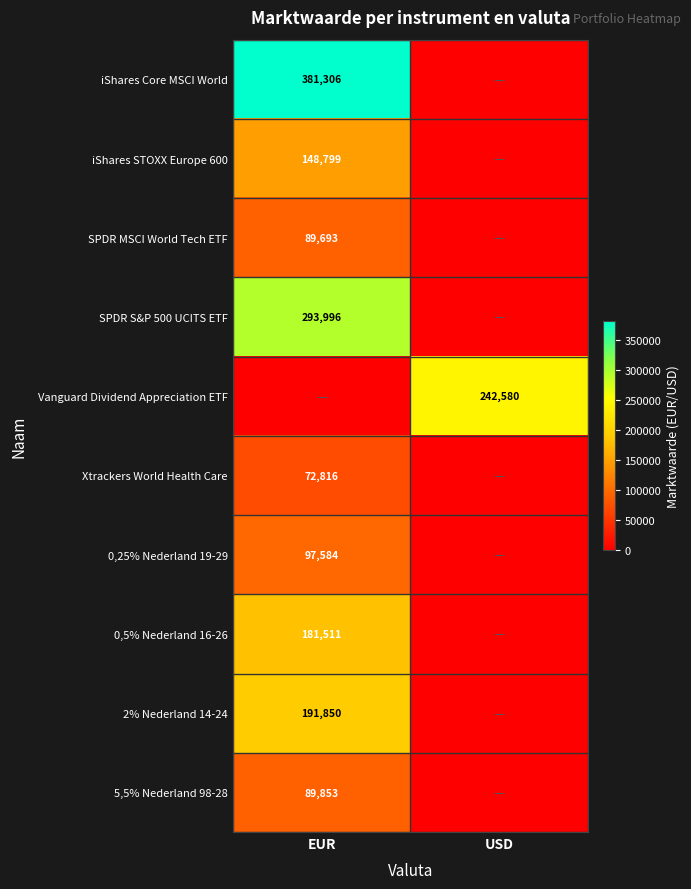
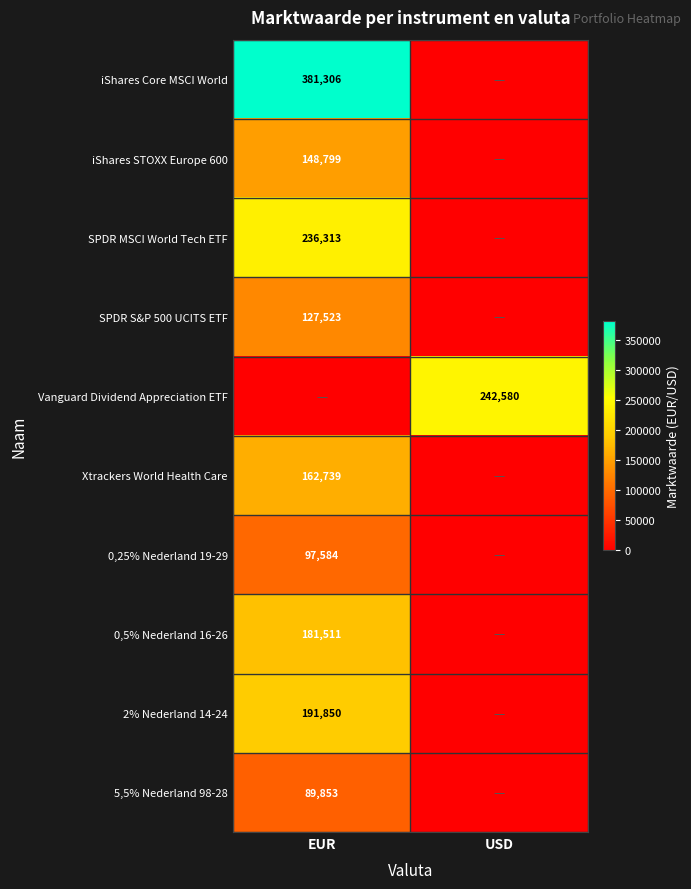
SPDR MSCI World Tech ETF, EUR: 89,693 -> 236,313
SPDR S&P 500 UCITS ETF, EUR: 293,996 -> 127,523
Xtrackers World Health Care, EUR: 72,816 -> 162,739
